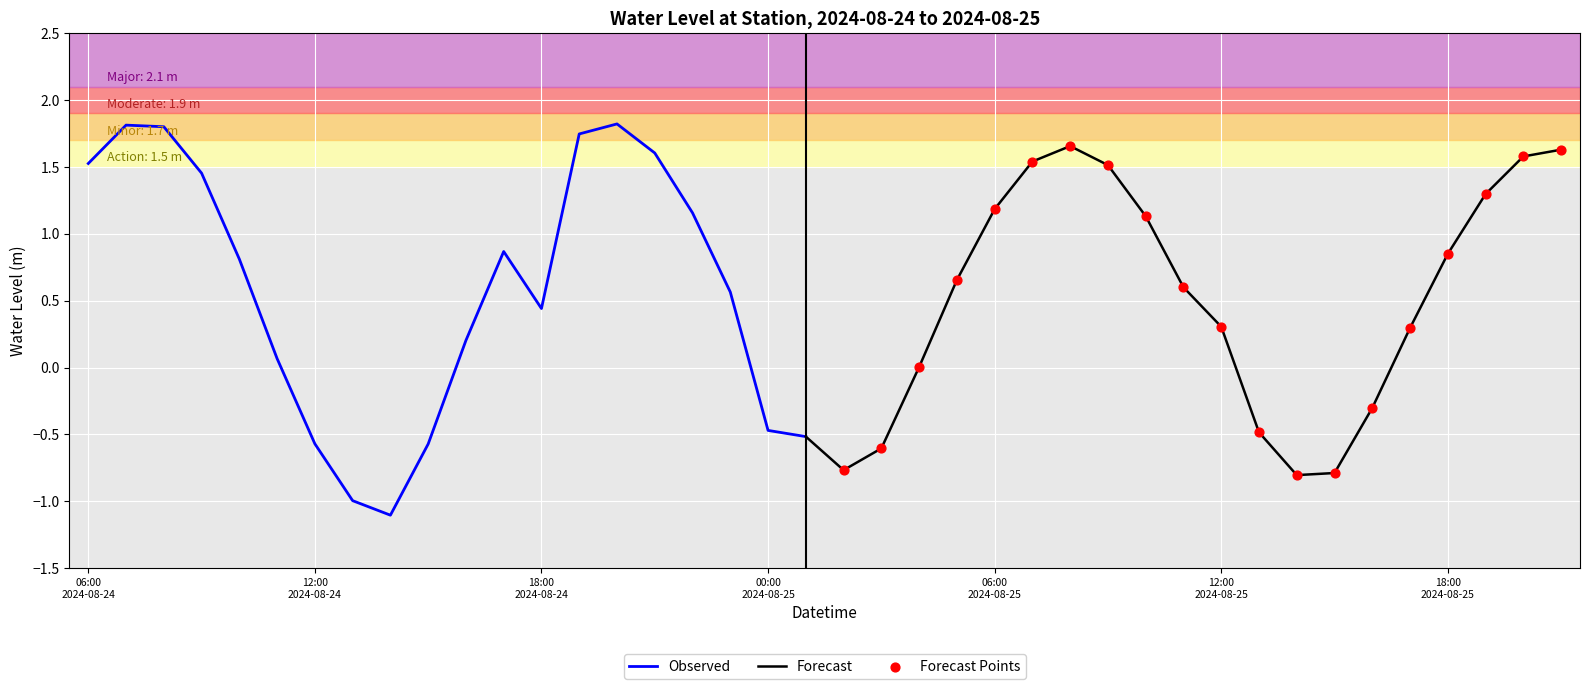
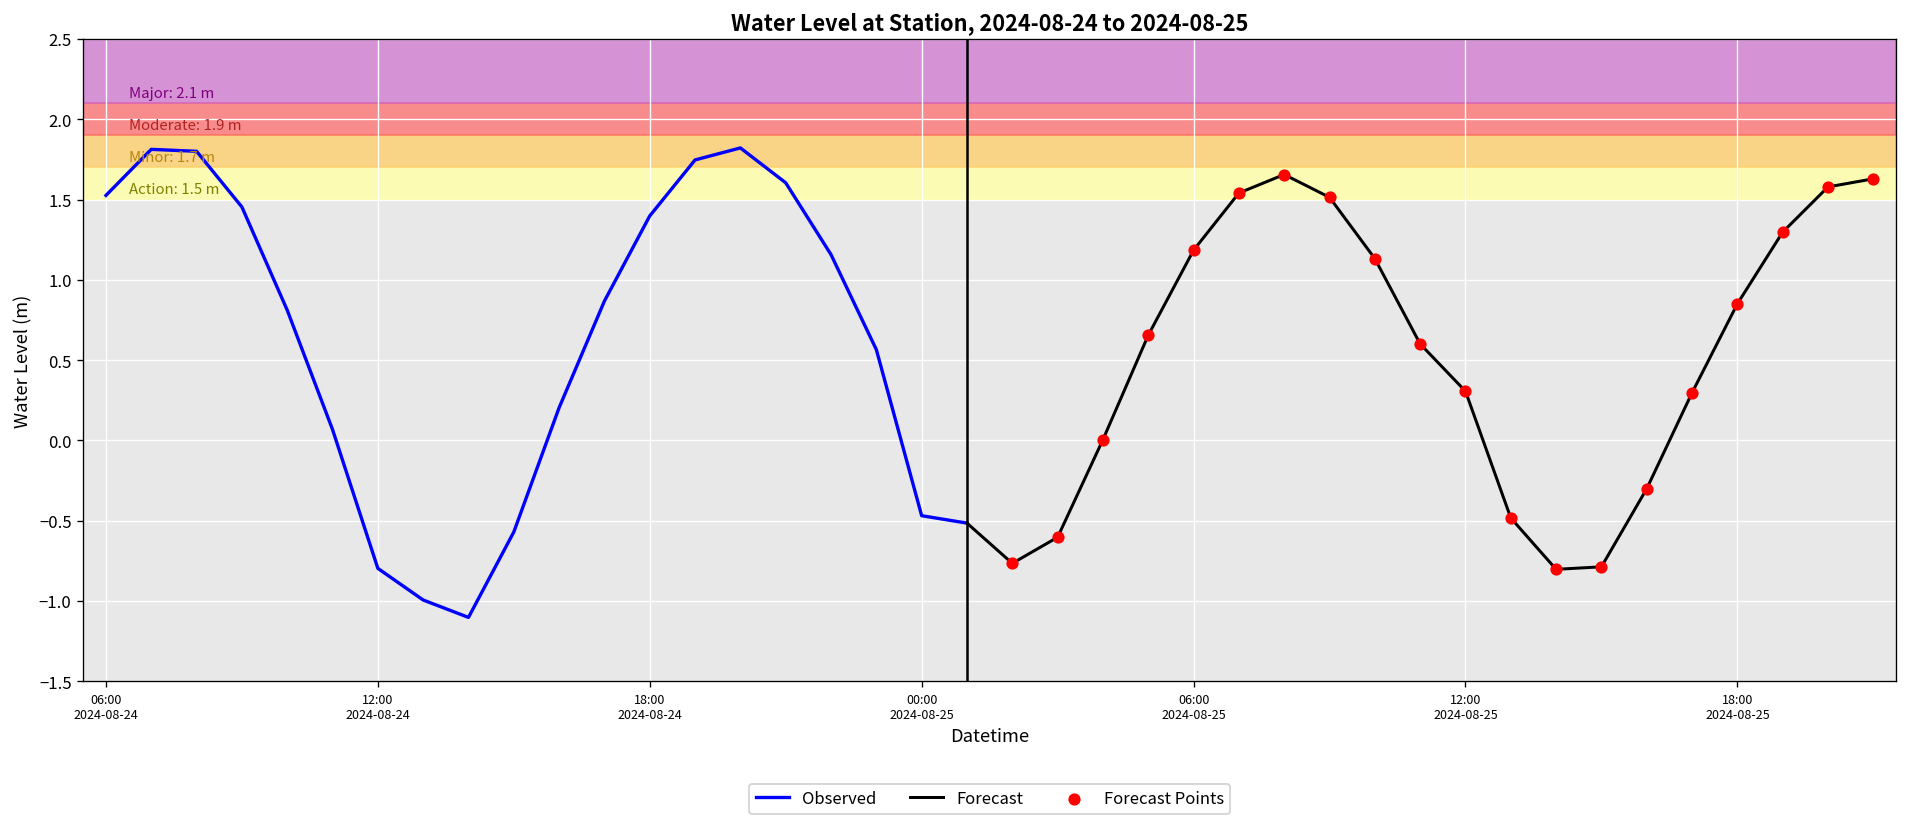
Observed, 12:00 2024-08-24: -0.57 -> -0.80
Observed, 18:00 2024-08-24: 0.44 -> 1.40
